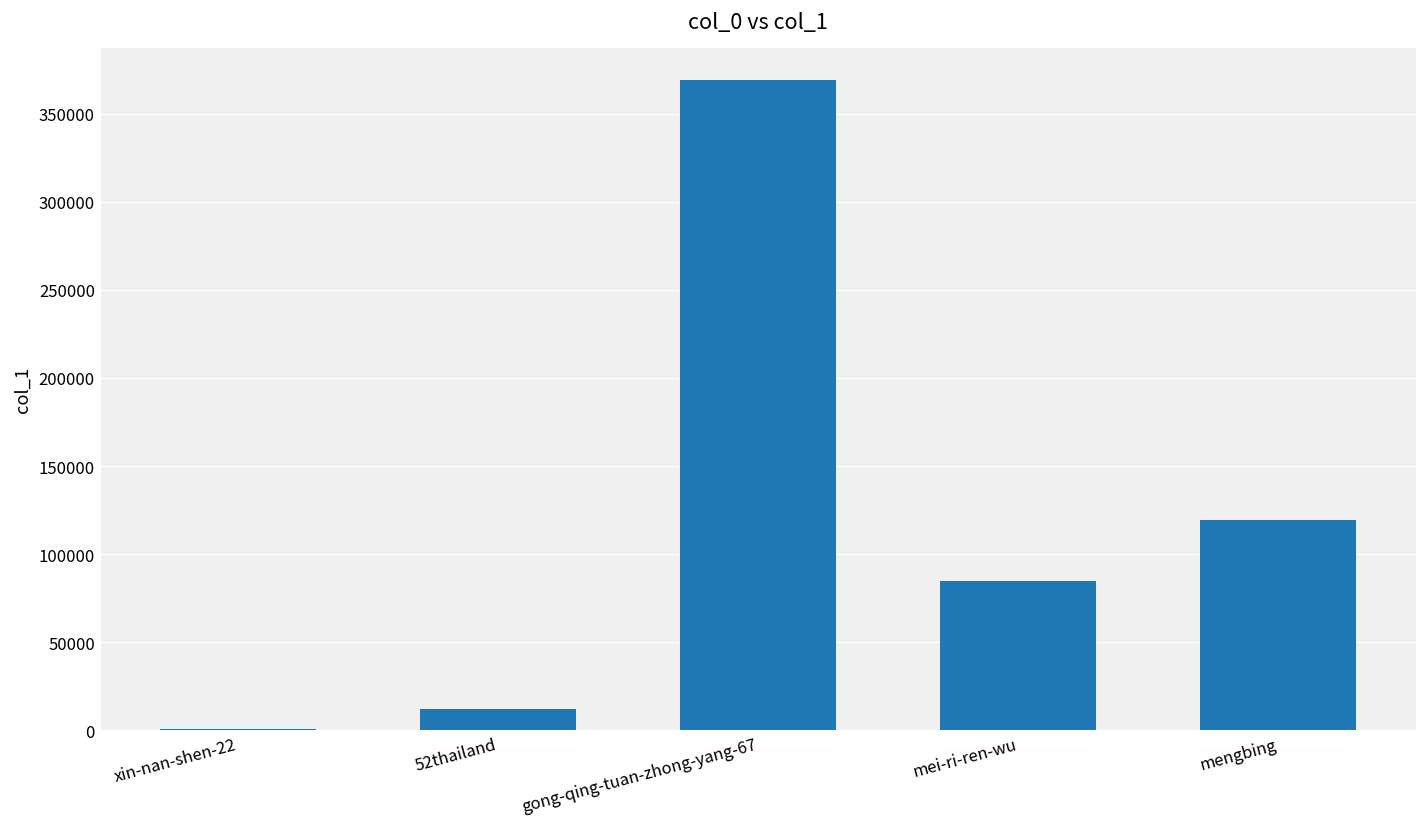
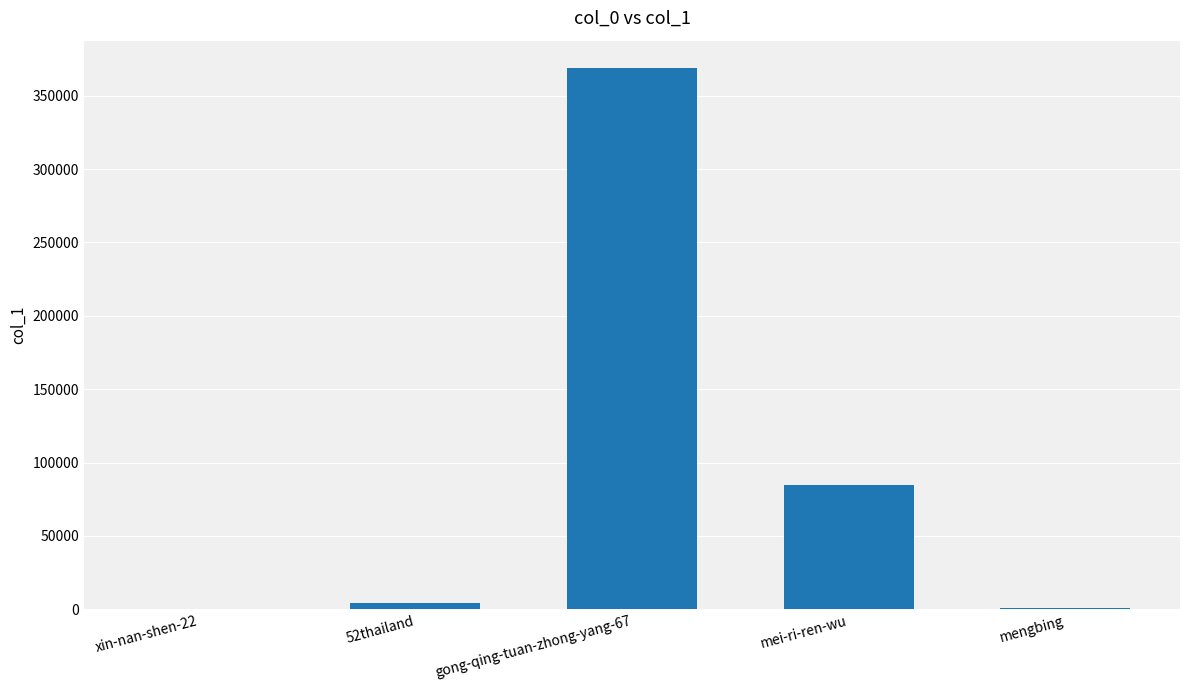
52thailand: 12000 -> 4000
mengbing: 120000 -> 1000
